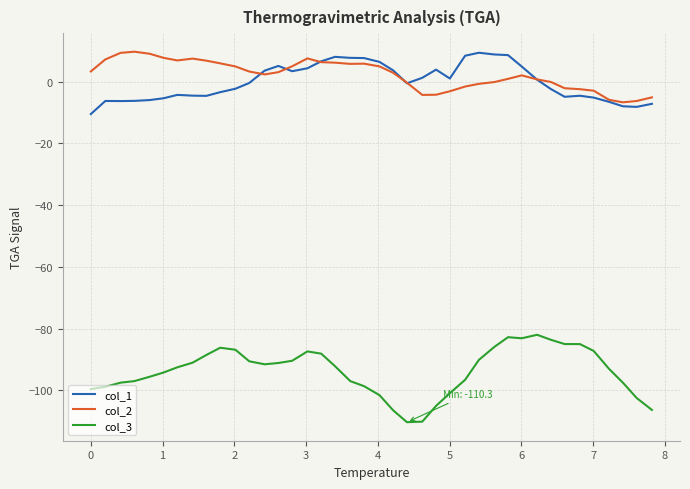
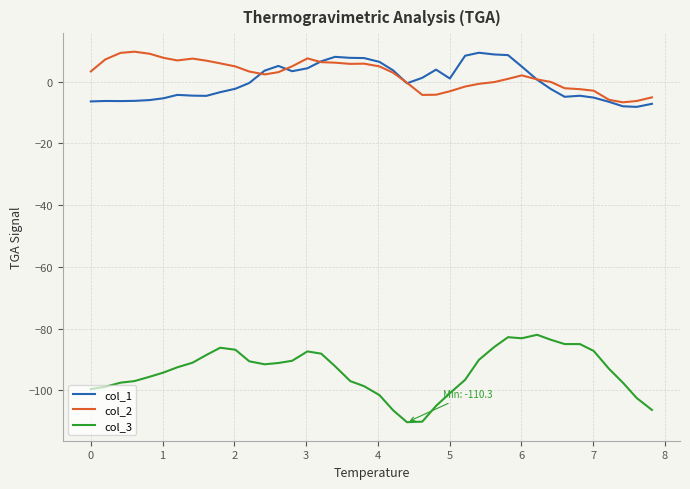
col_1, 0: -11 -> -6
